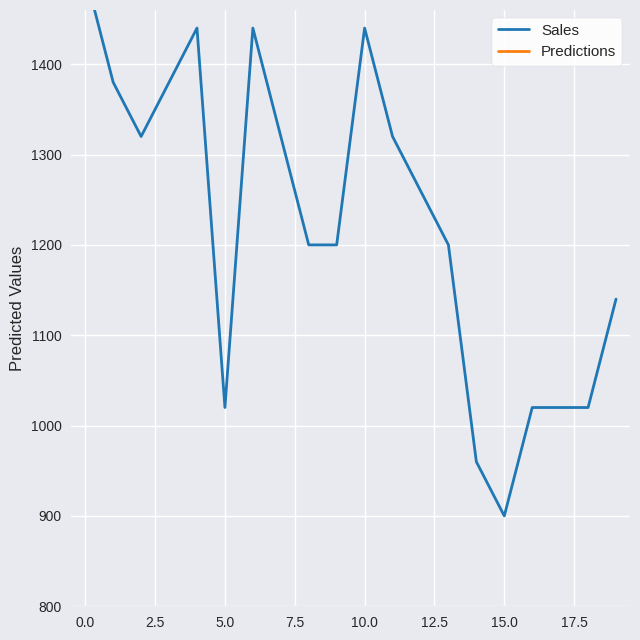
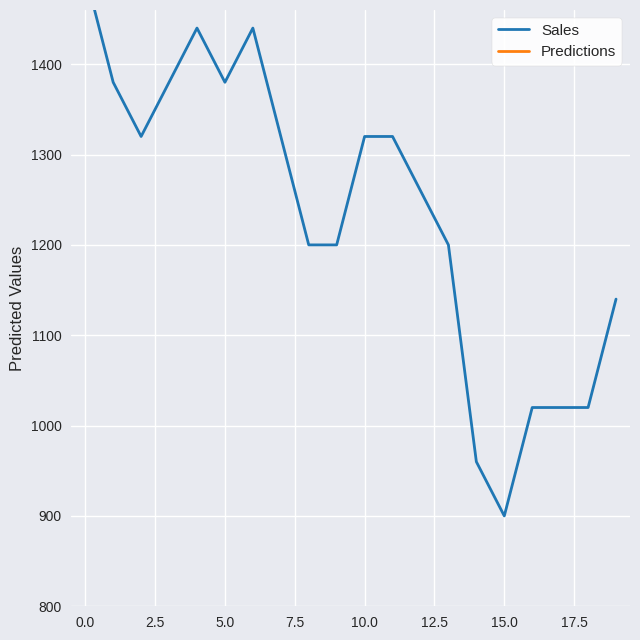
Sales, 5.0: 1020 -> 1380
Sales, 10.0: 1440 -> 1320
